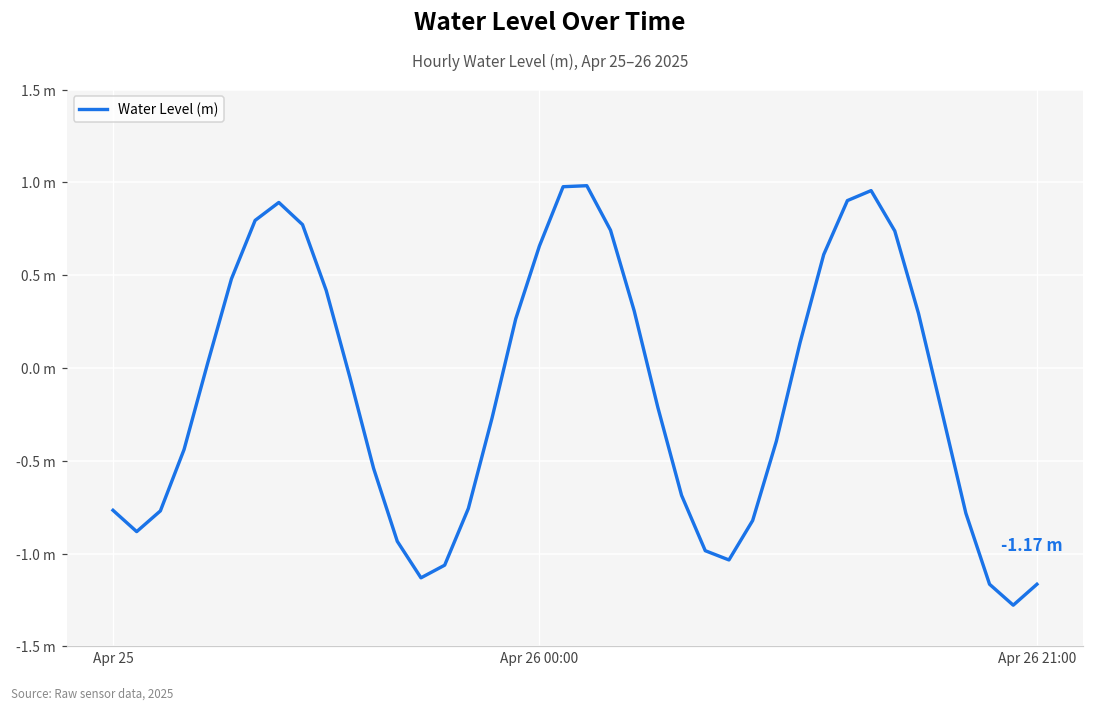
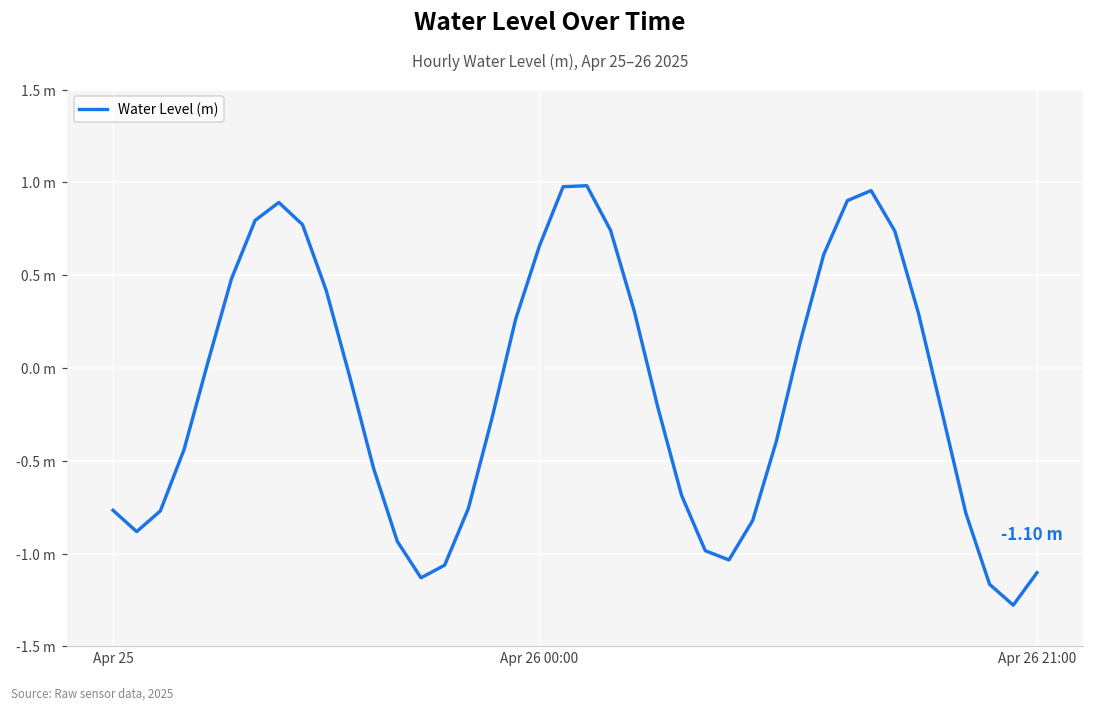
Apr 26 21:00: -1.17 -> -1.10
